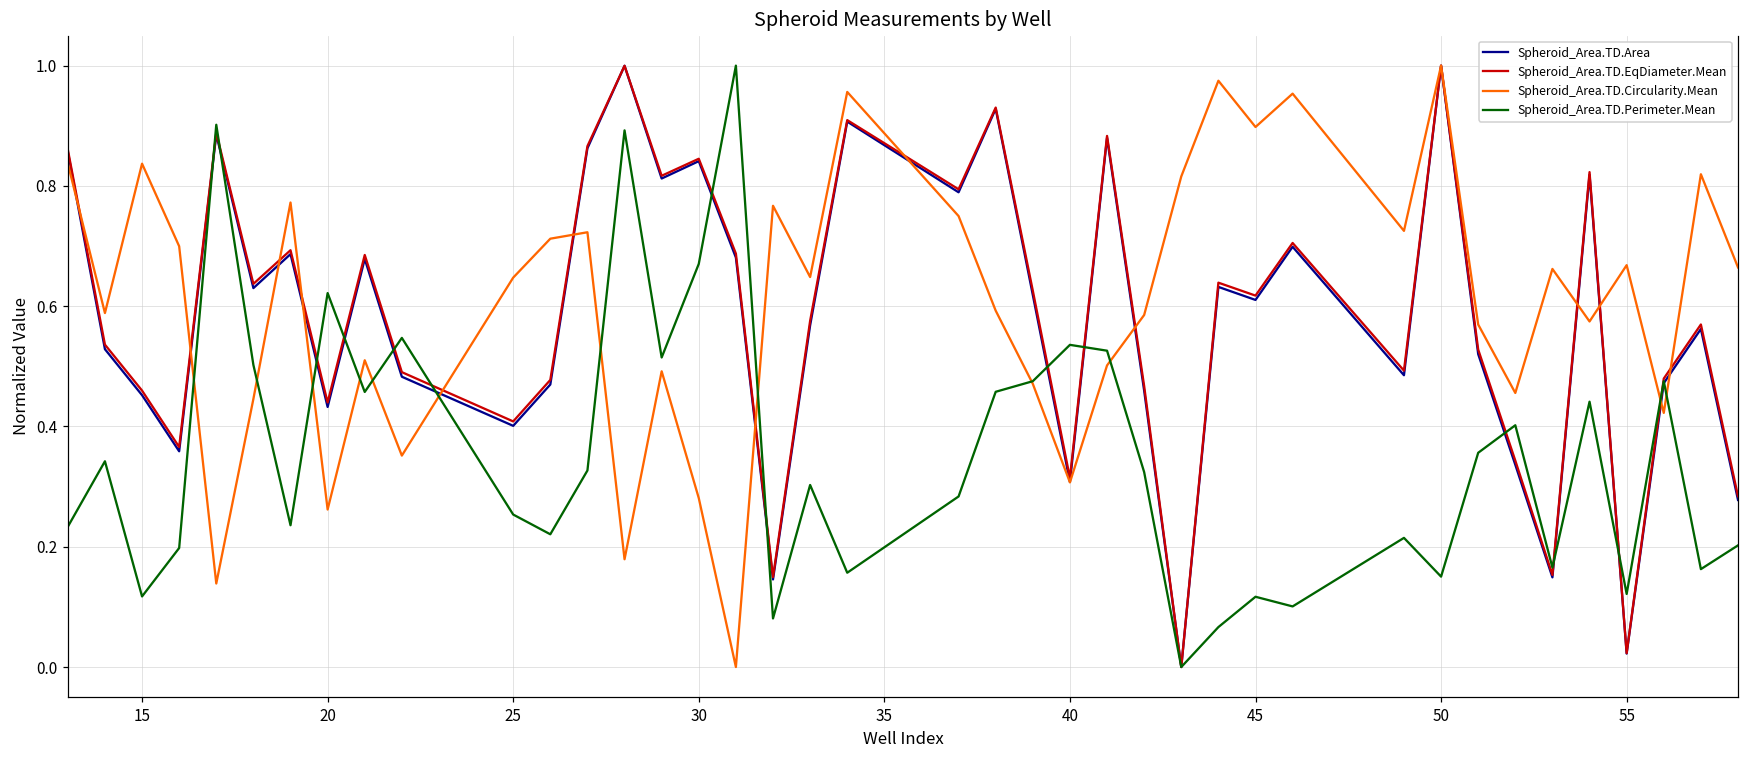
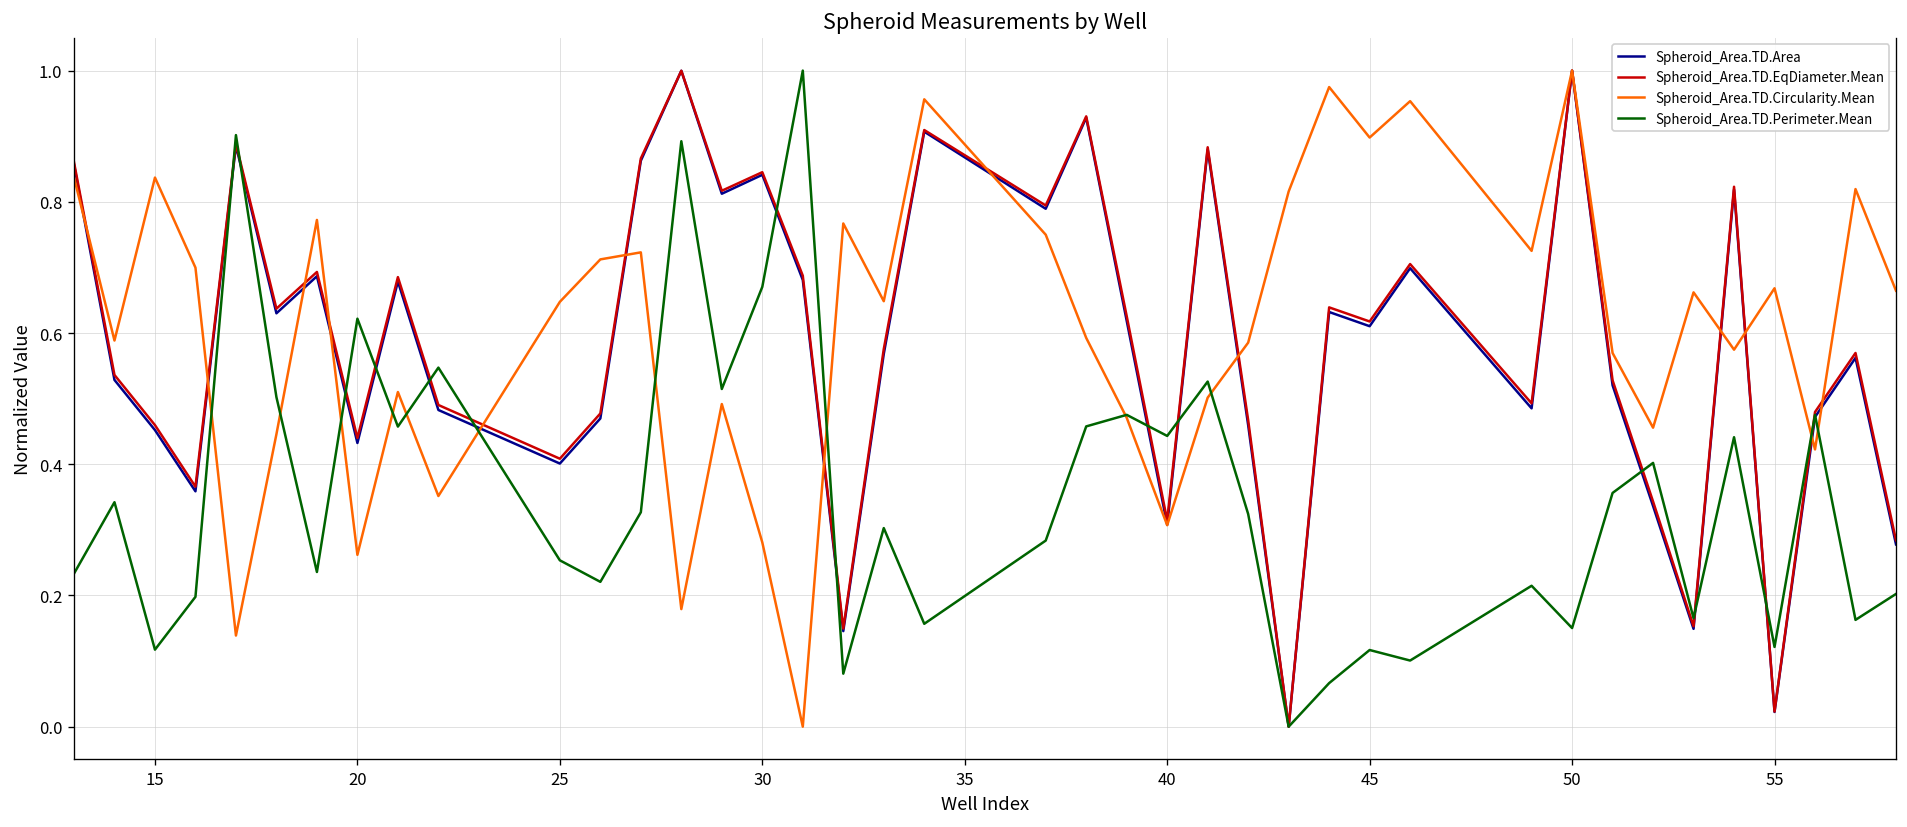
Spheroid_Area.TD.Perimeter.Mean, 40: 0.54 -> 0.44
